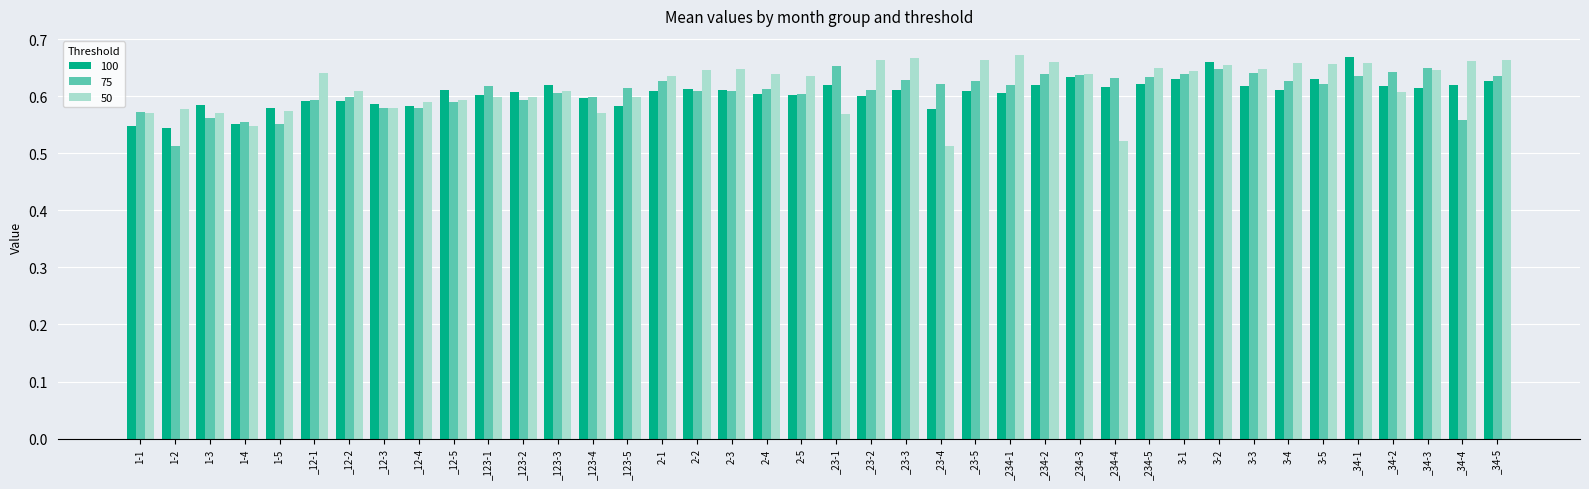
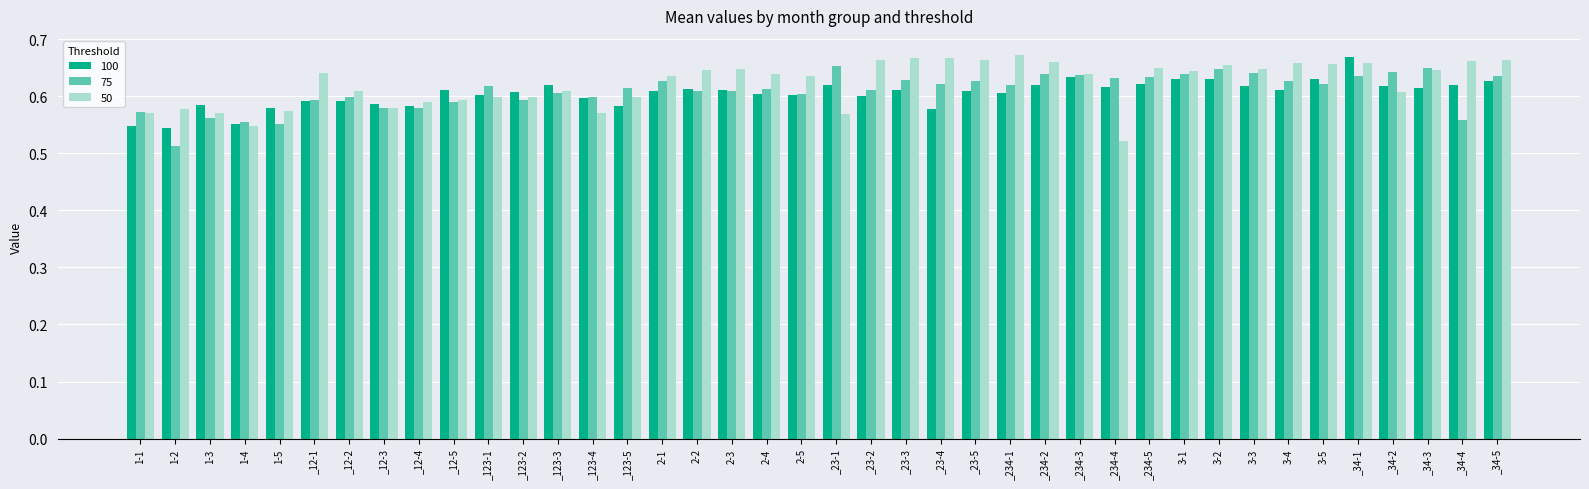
50, _23-4: 0.51 -> 0.67
100, 3-2: 0.66 -> 0.63
